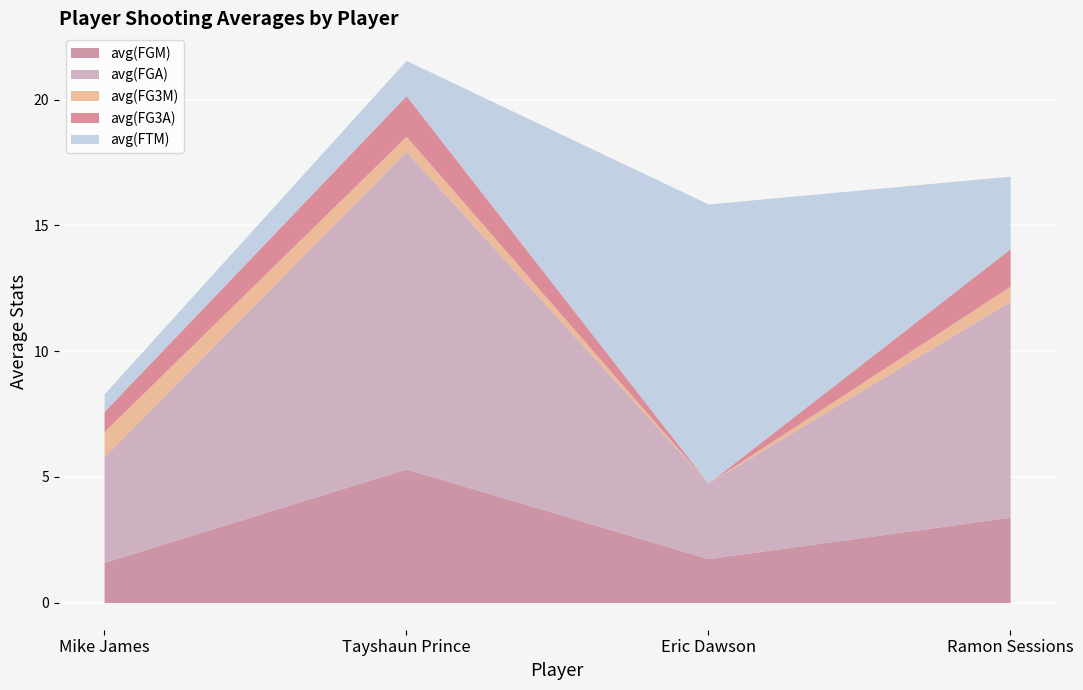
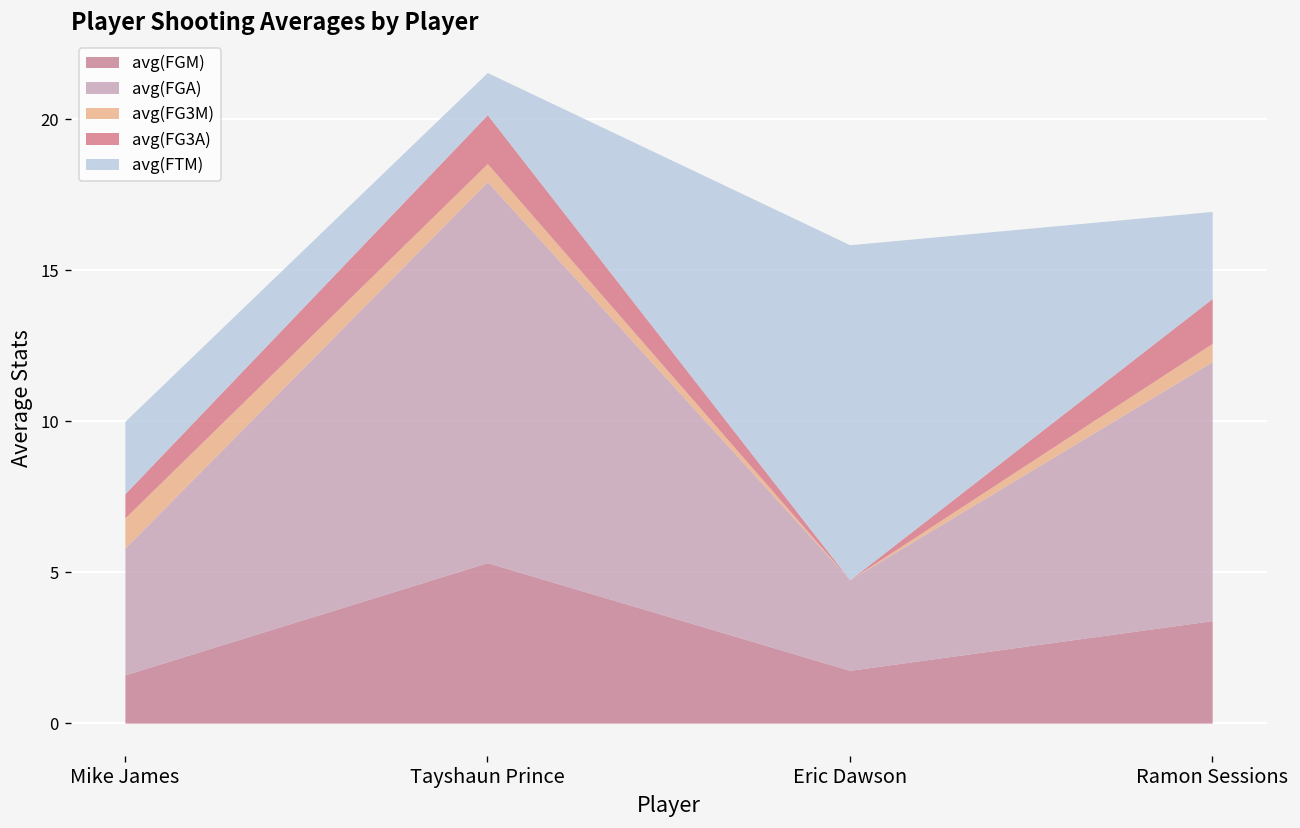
avg(FTM), Mike James: 0.7 -> 2.4
